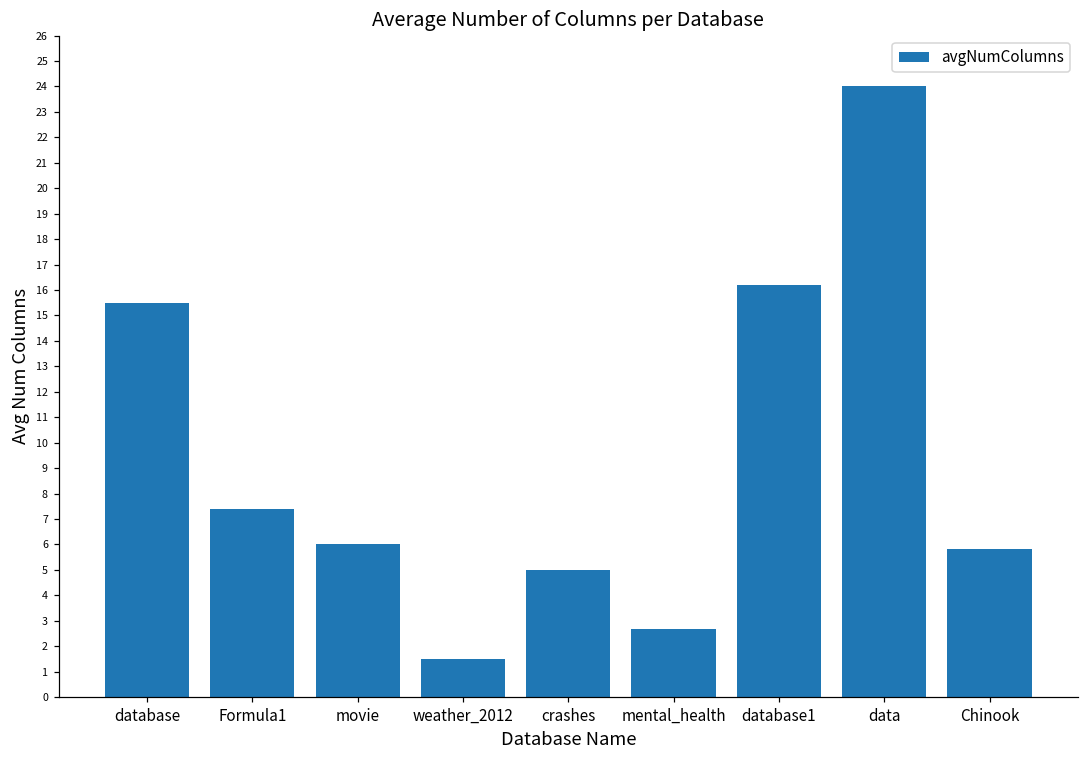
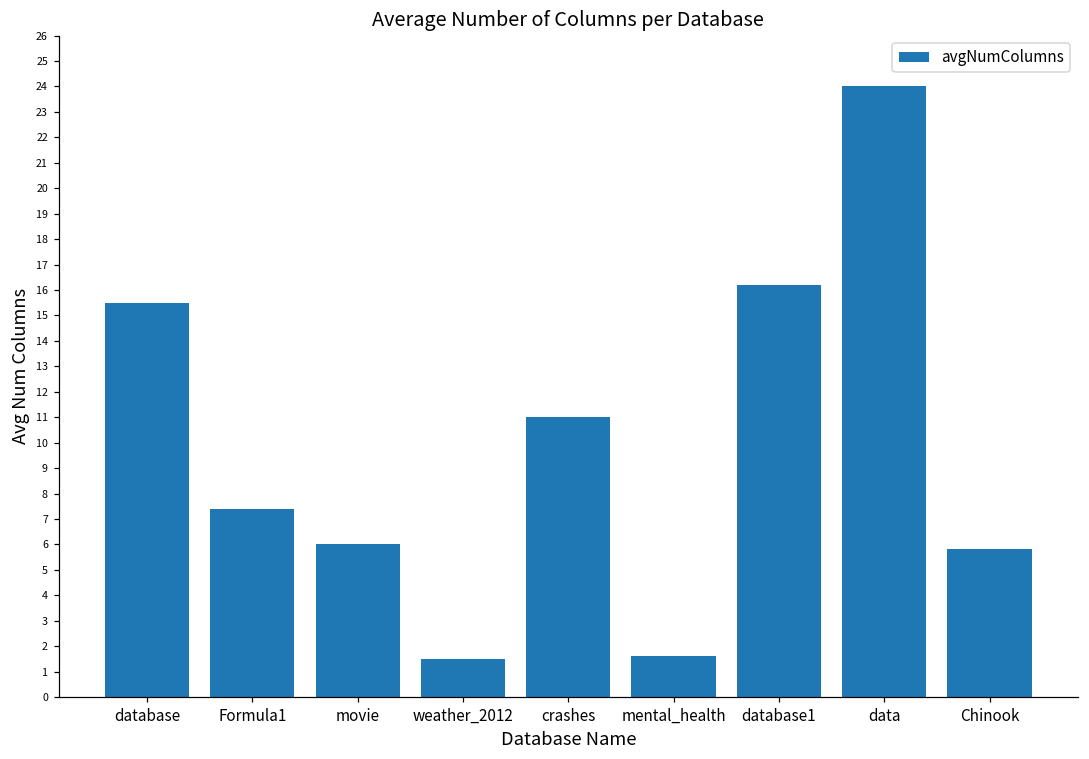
crashes: 5 -> 11
mental_health: 2.7 -> 1.6
